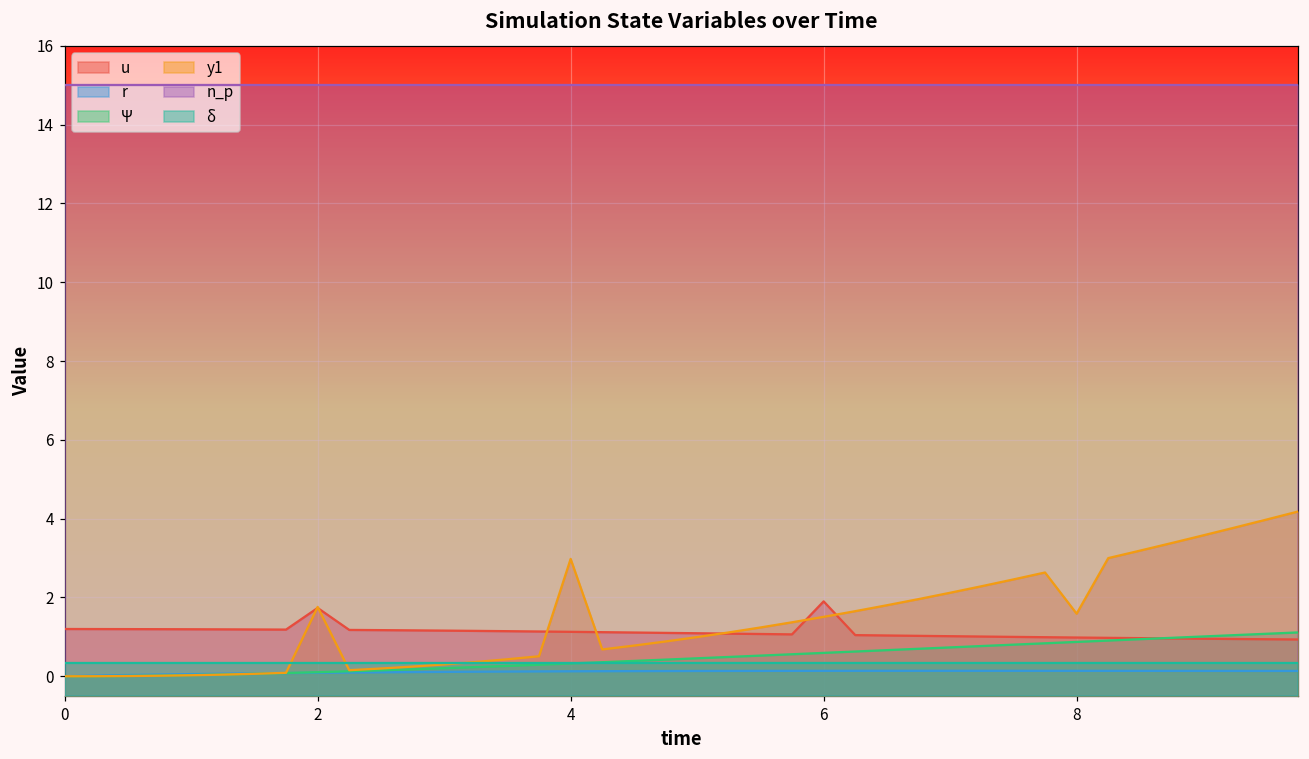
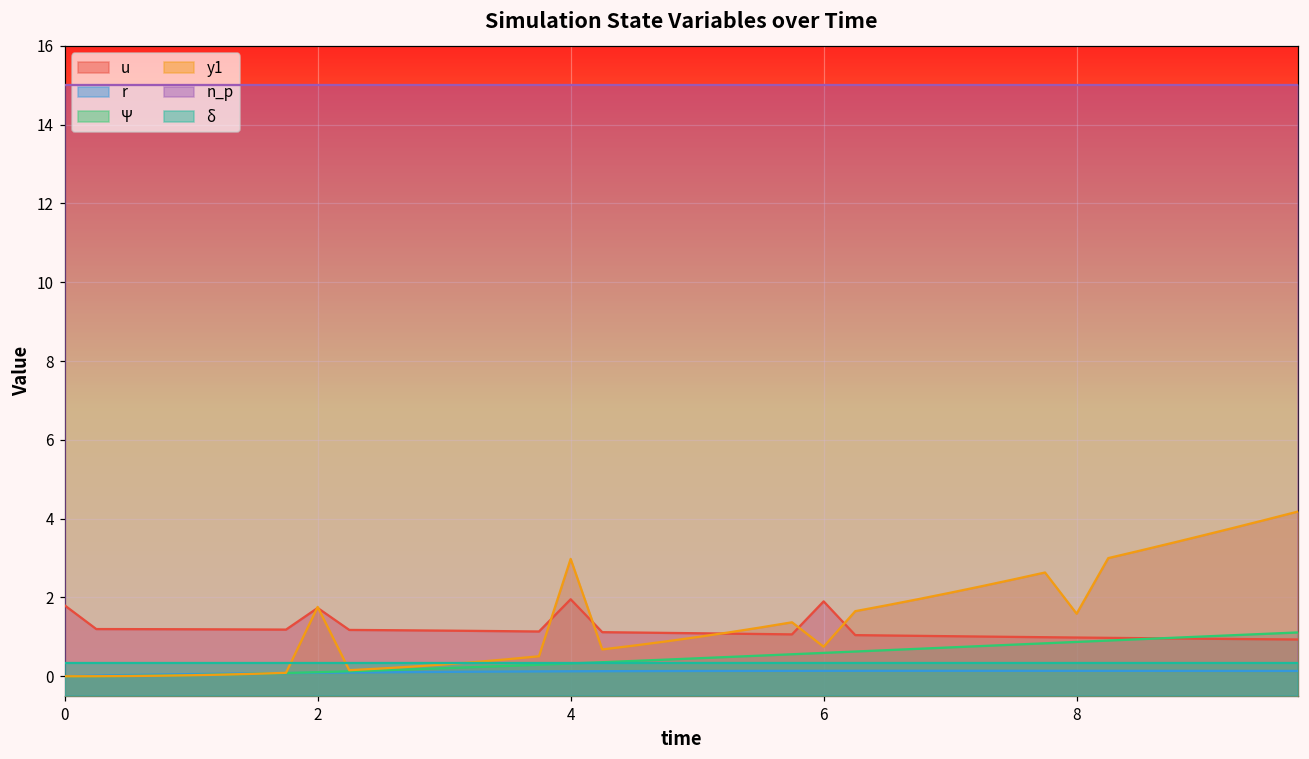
u, 0: 1.2 -> 1.8
u, 4: 1.1 -> 2.0
y1, 6: 1.5 -> 0.7
